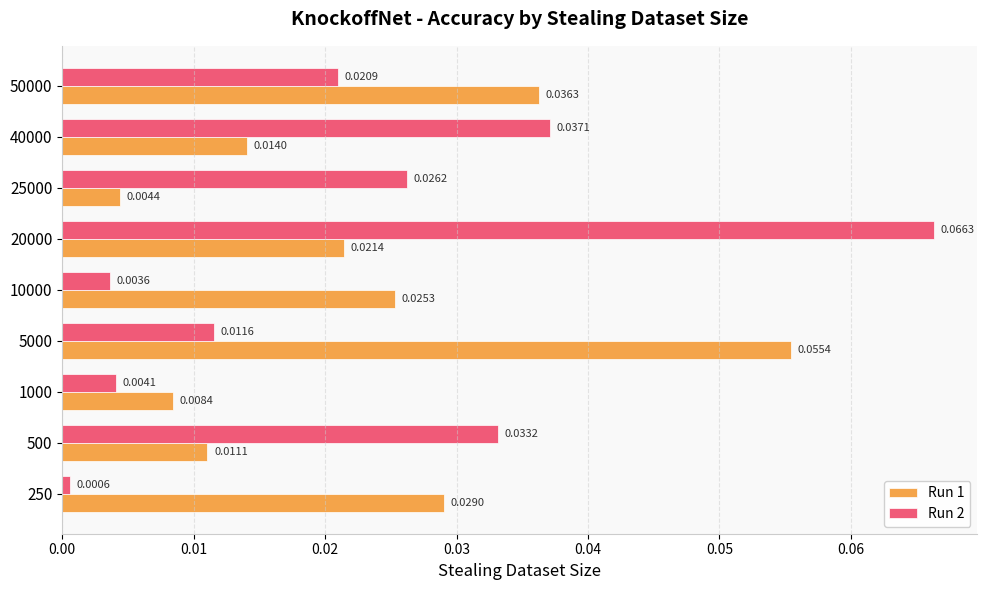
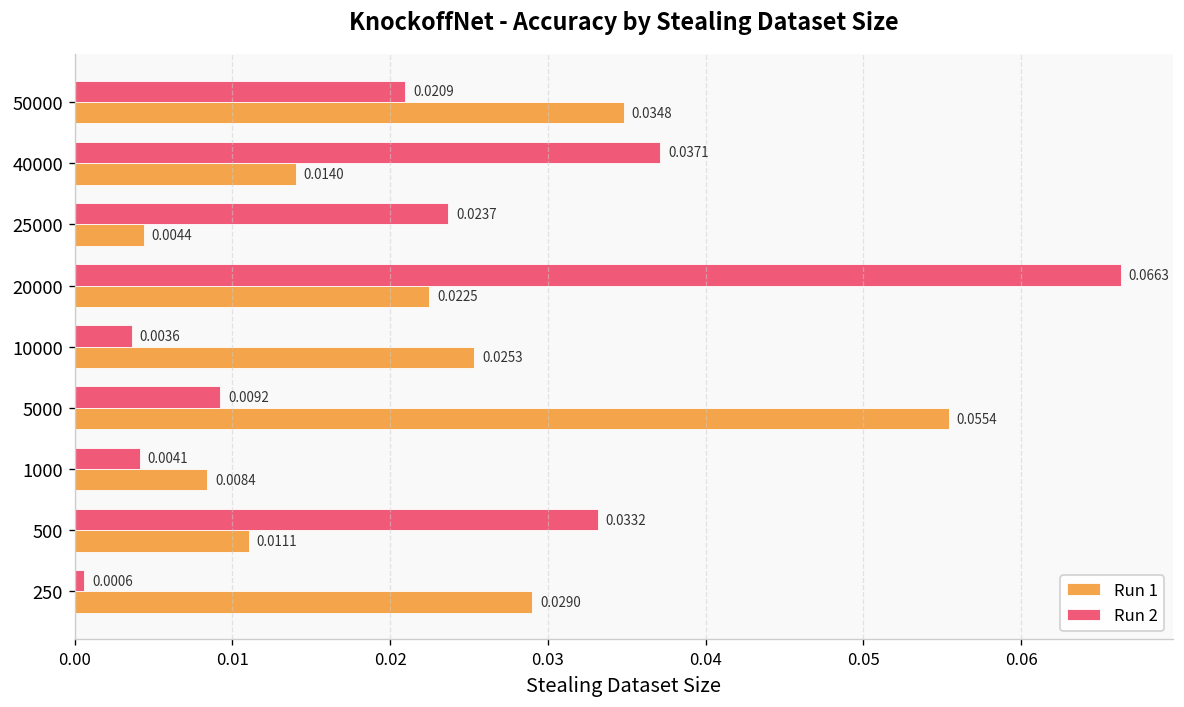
Run 1, 50000: 0.0363 -> 0.0348
Run 2, 25000: 0.0262 -> 0.0237
Run 1, 20000: 0.0214 -> 0.0225
Run 2, 5000: 0.0116 -> 0.0092
